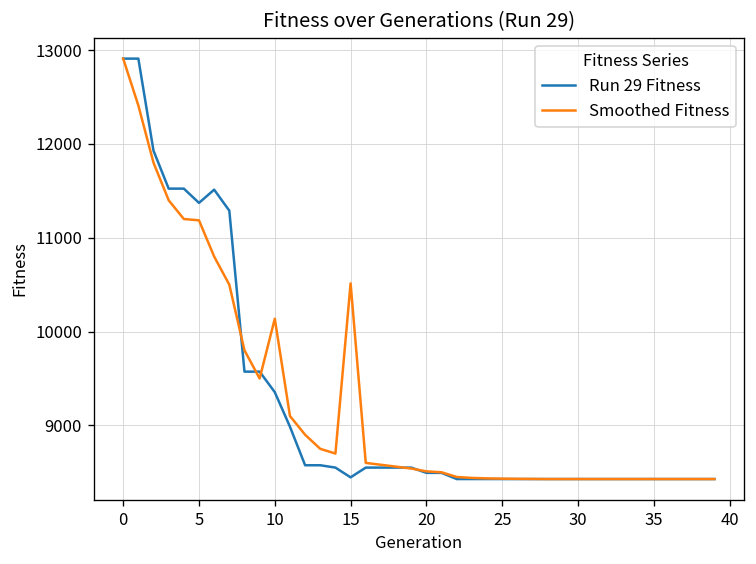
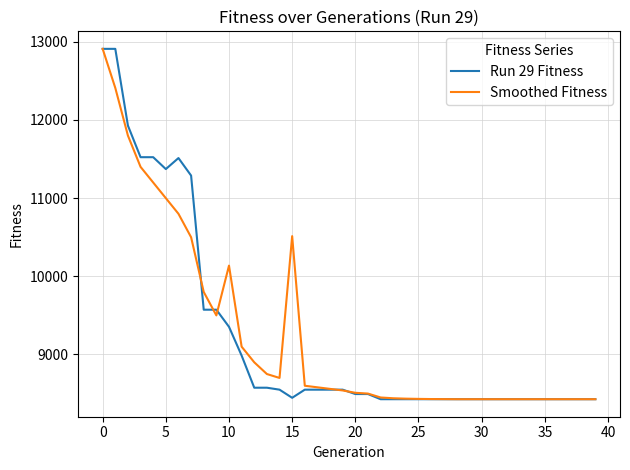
Smoothed Fitness, 5: 11200 -> 11000
